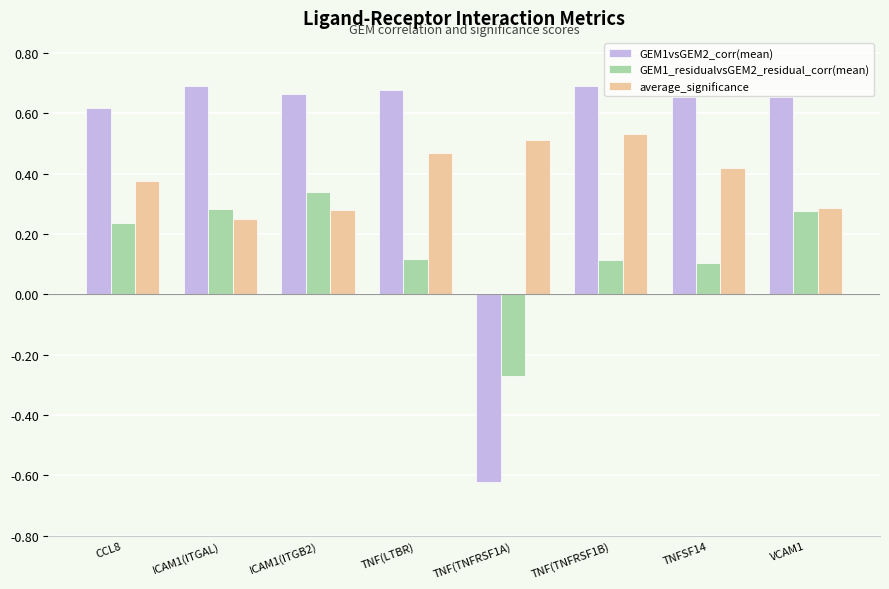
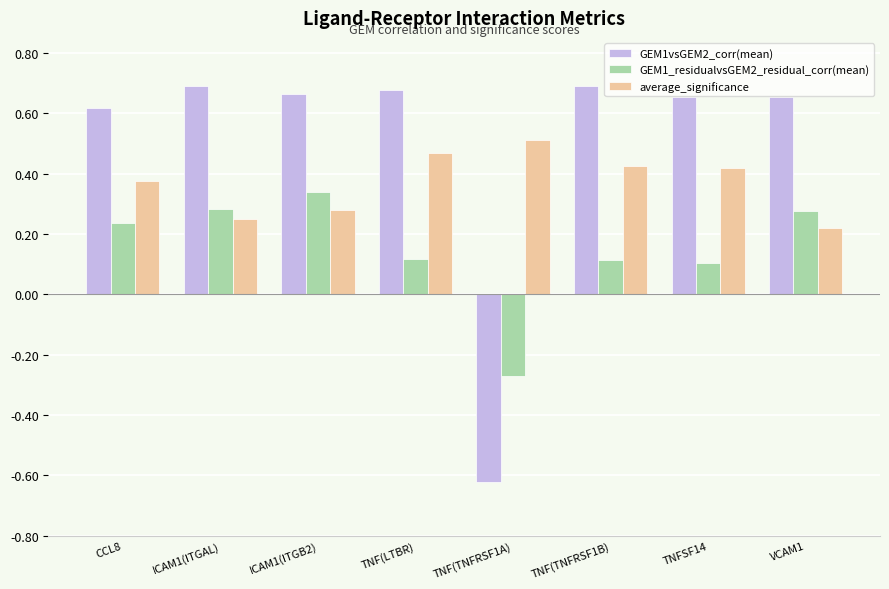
average_significance, TNF(TNFRSF1B): 0.53 -> 0.43
average_significance, VCAM1: 0.29 -> 0.22
